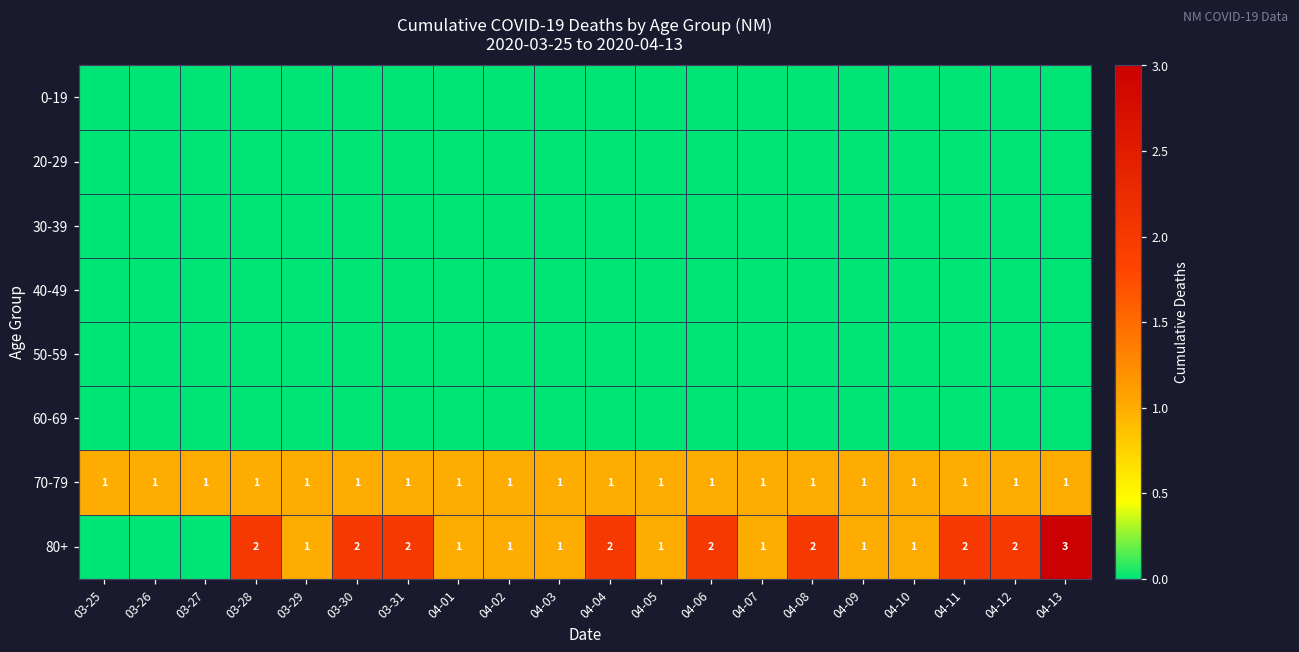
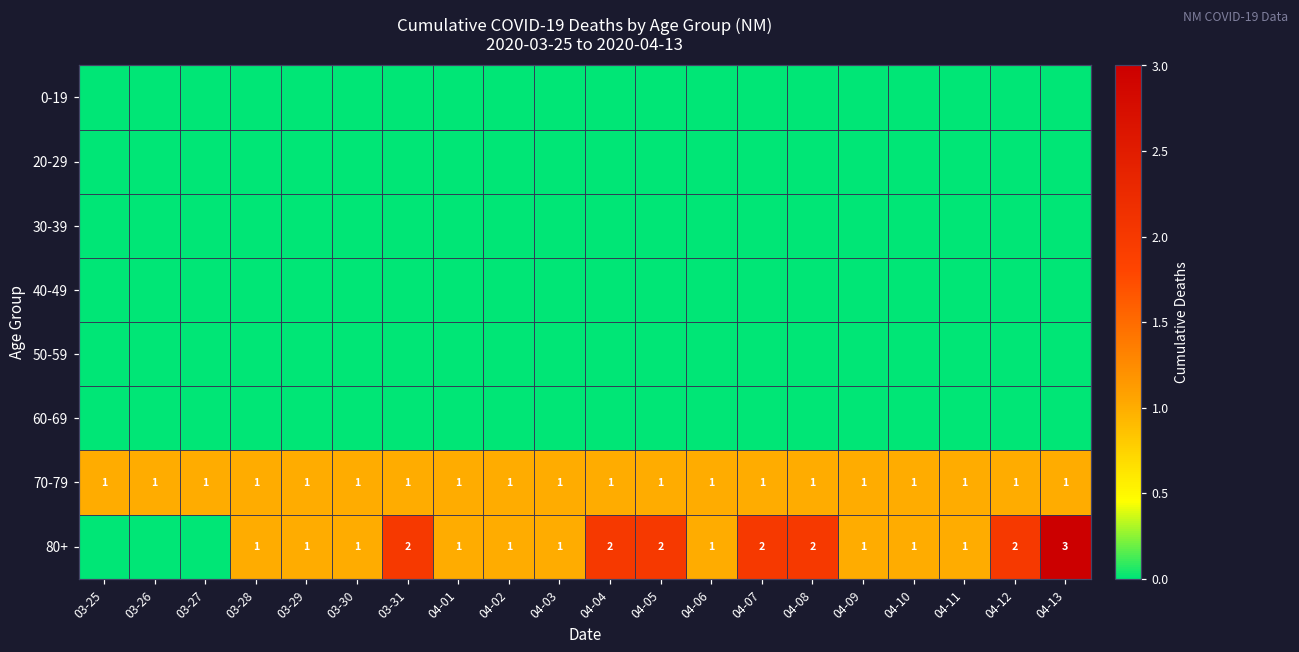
80+, 03-28: 2 -> 1
80+, 03-30: 2 -> 1
80+, 04-05: 1 -> 2
80+, 04-06: 2 -> 1
80+, 04-07: 1 -> 2
80+, 04-11: 2 -> 1
